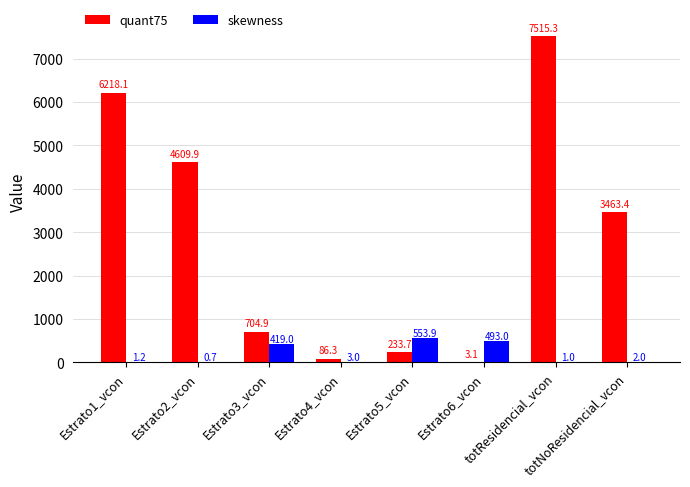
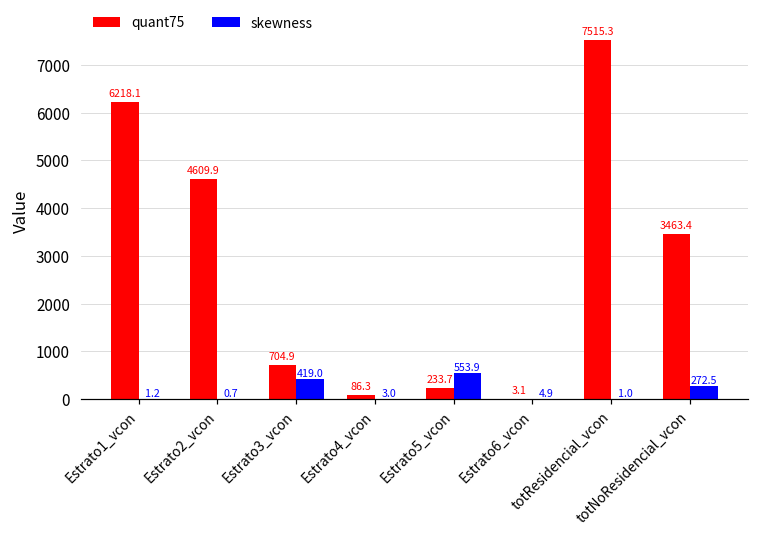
skewness, Estrato6_vcon: 493.0 -> 4.9
skewness, totNoResidencial_vcon: 2.0 -> 272.5
